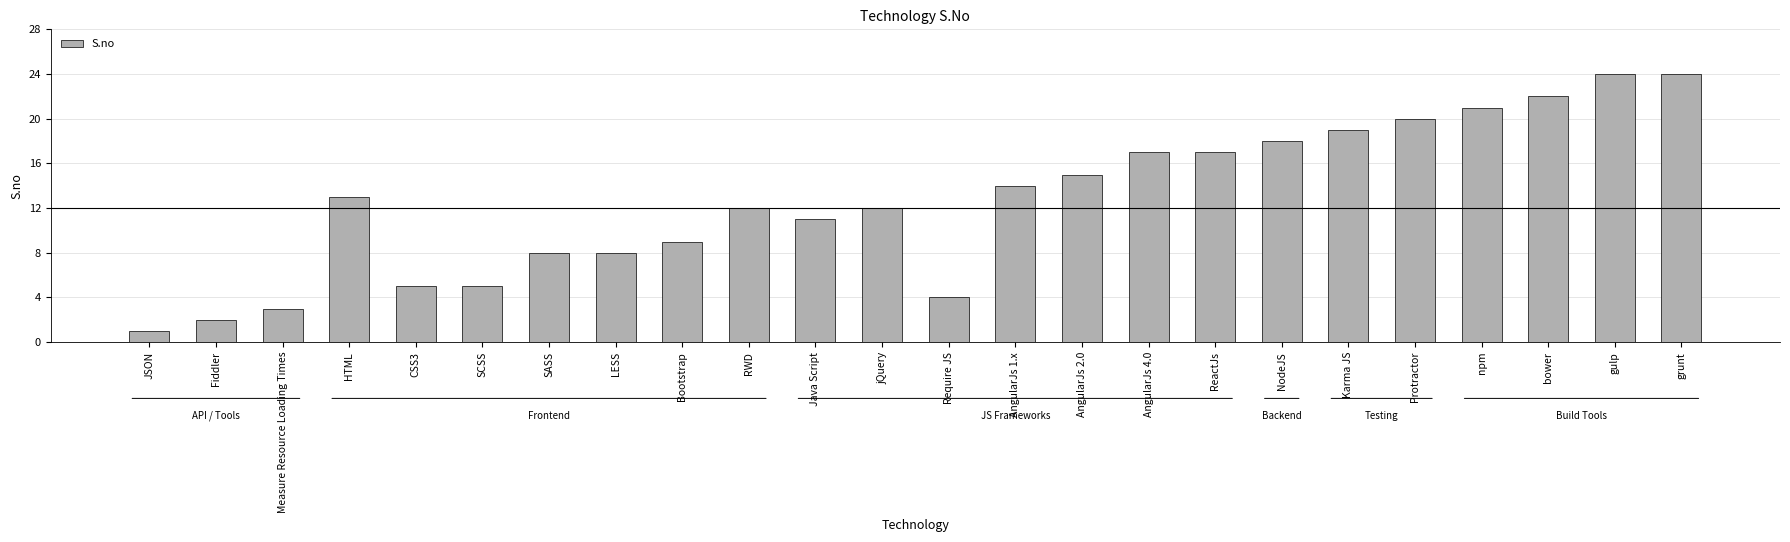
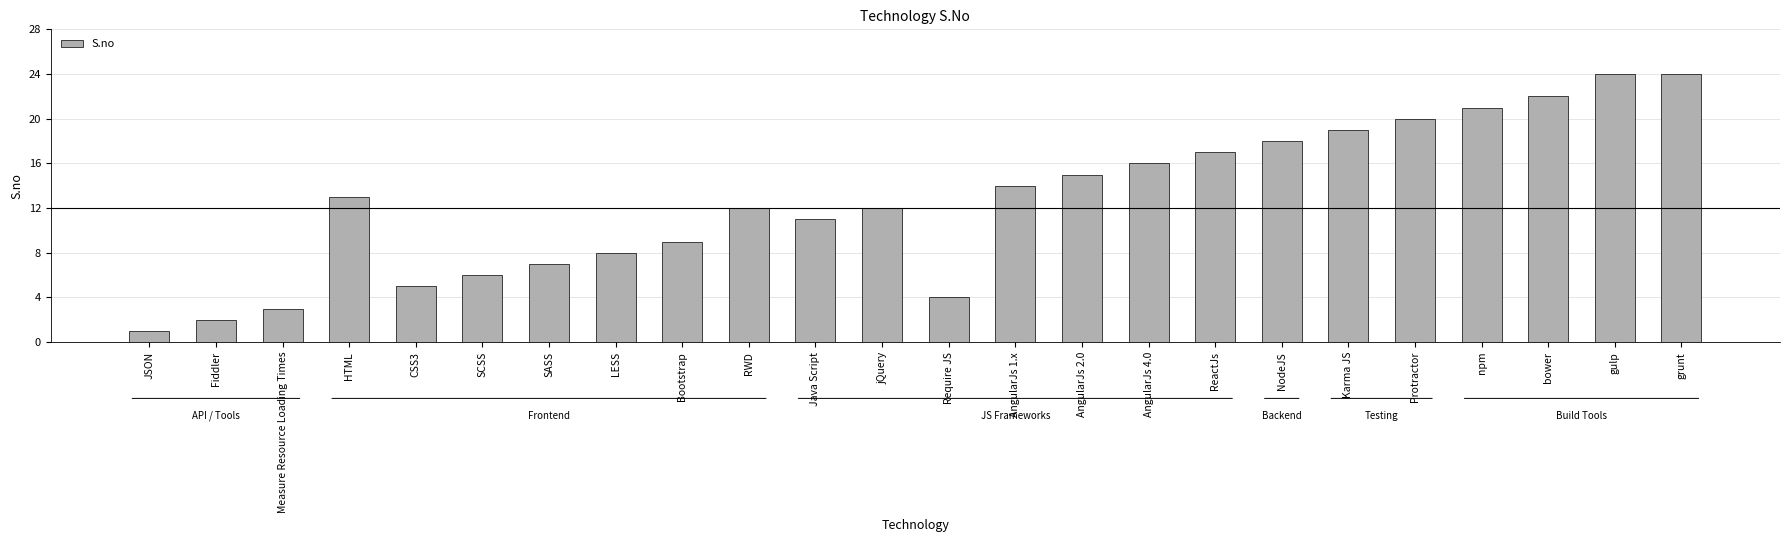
SCSS: 5 -> 6
SASS: 8 -> 7
AngularJs 4.0: 17 -> 16
